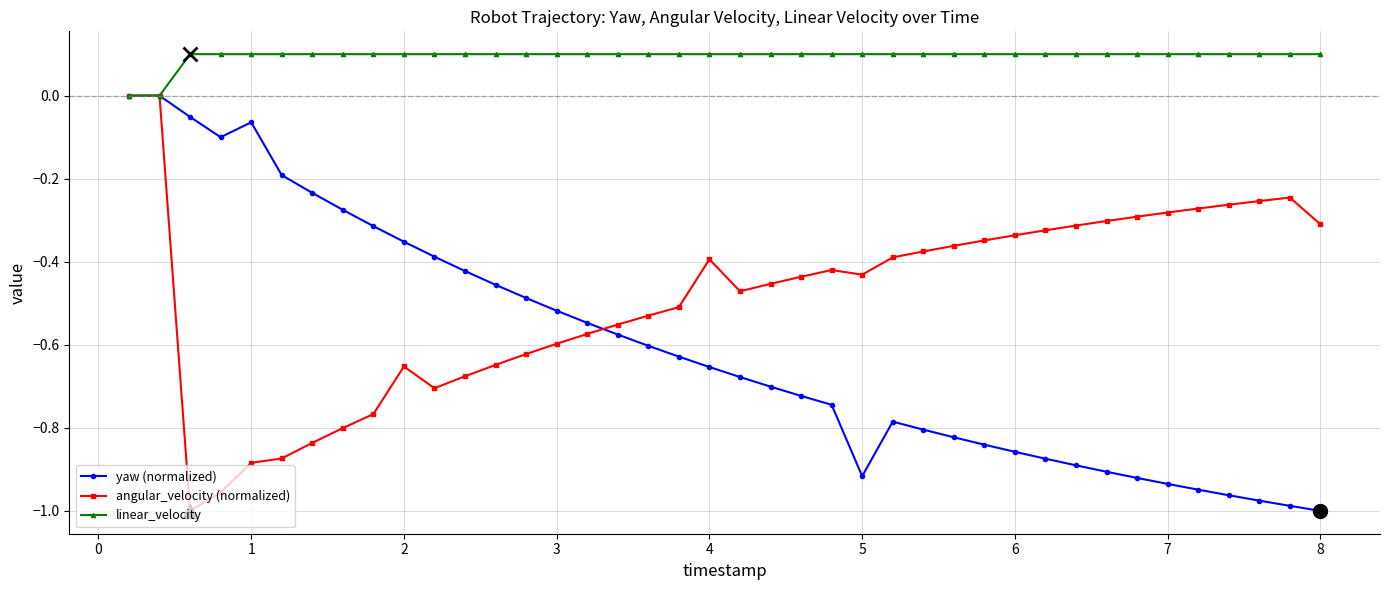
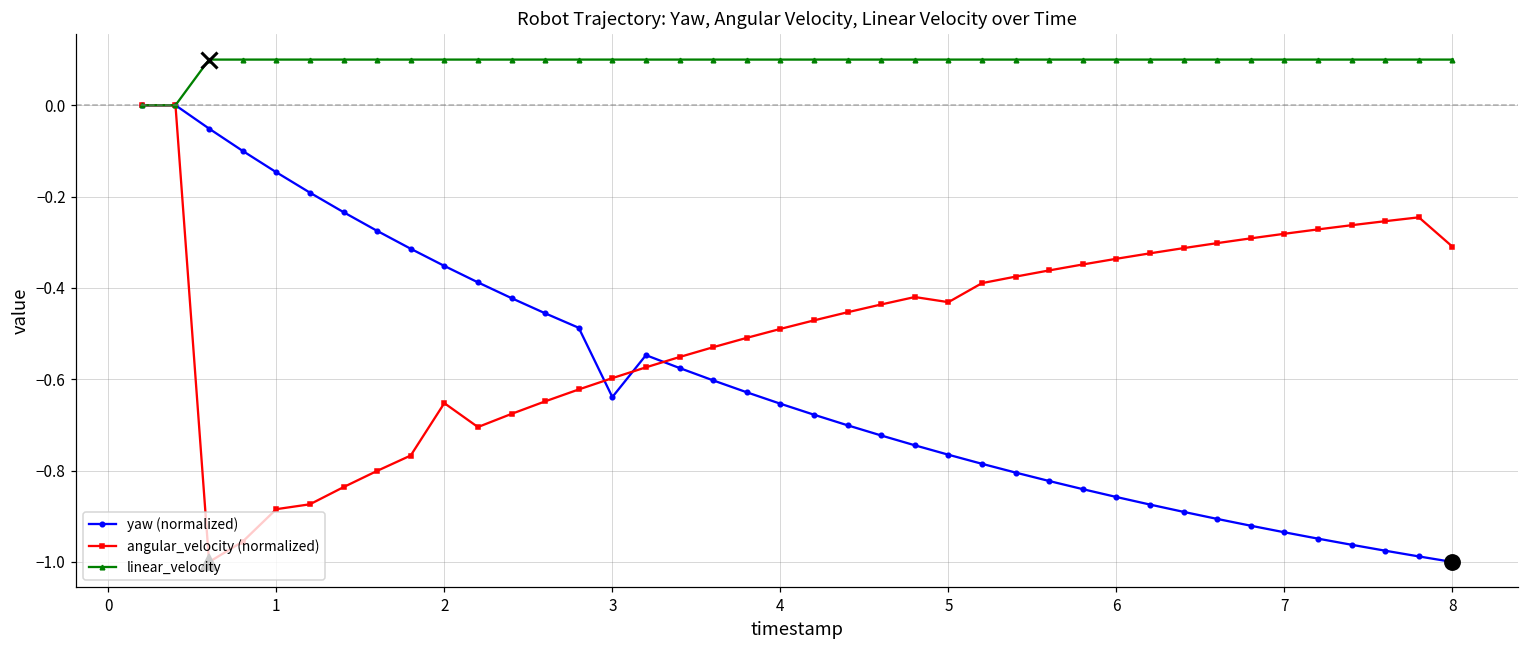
yaw (normalized), 1: -0.06 -> -0.15
yaw (normalized), 3: -0.52 -> -0.64
angular_velocity (normalized), 4: -0.39 -> -0.49
yaw (normalized), 5: -0.92 -> -0.77
